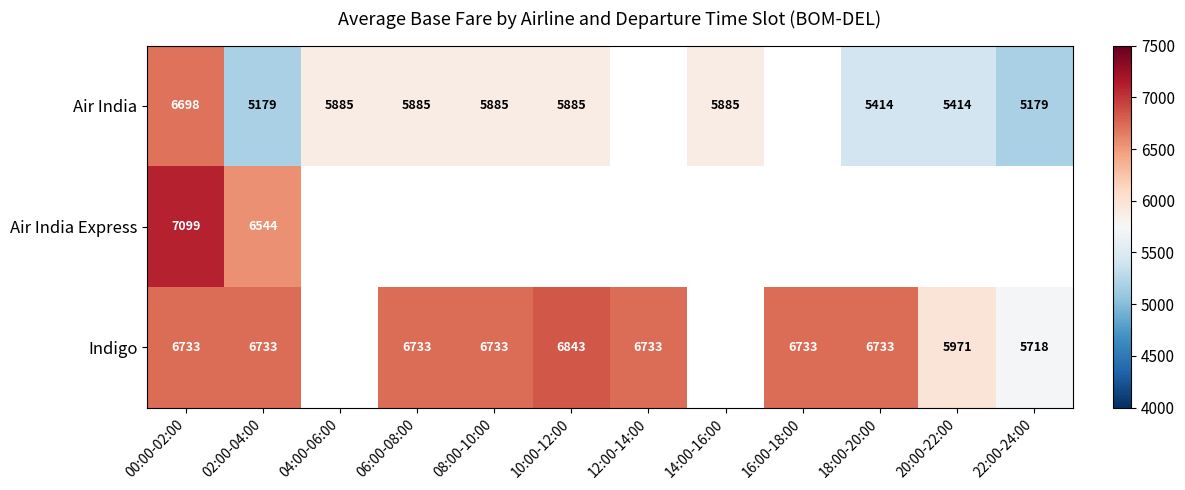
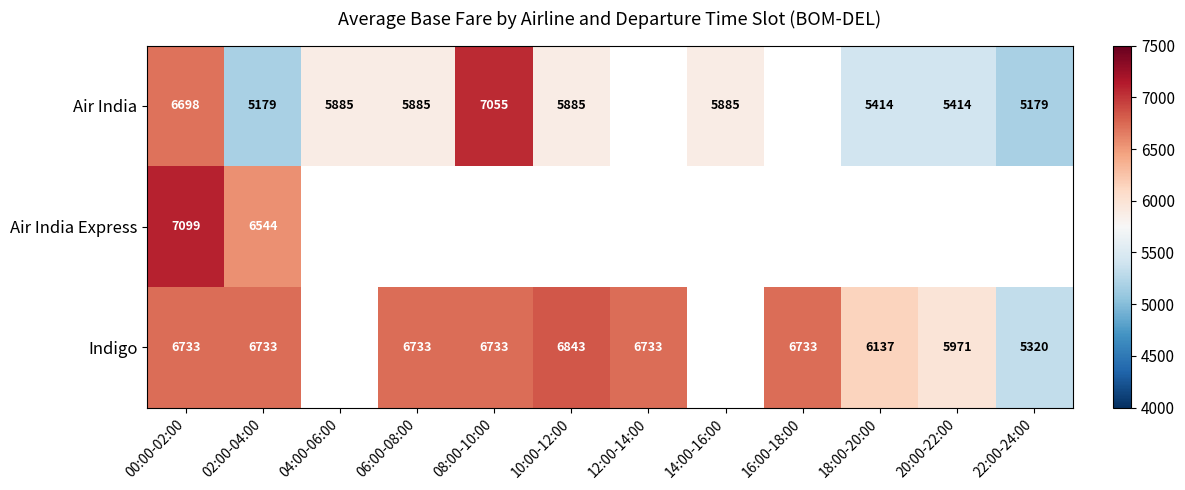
Air India, 08:00-10:00: 5885 -> 7055
Indigo, 18:00-20:00: 6733 -> 6137
Indigo, 22:00-24:00: 5718 -> 5320
